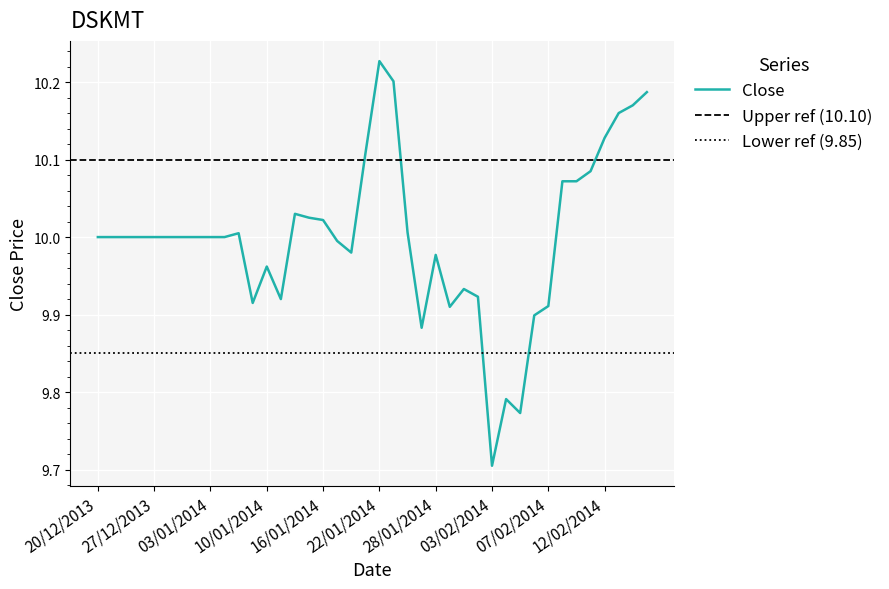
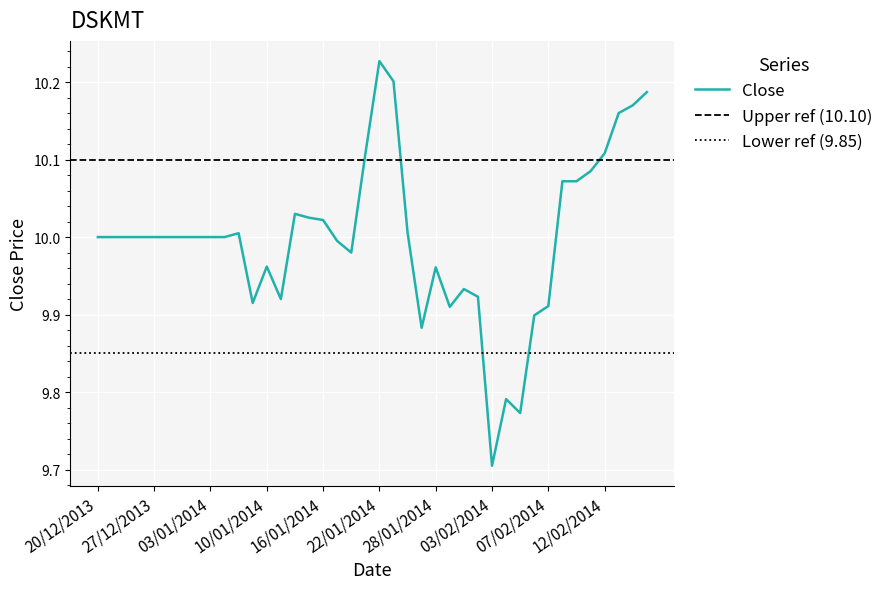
28/01/2014: 9.98 -> 9.96
12/02/2014: 10.13 -> 10.11
